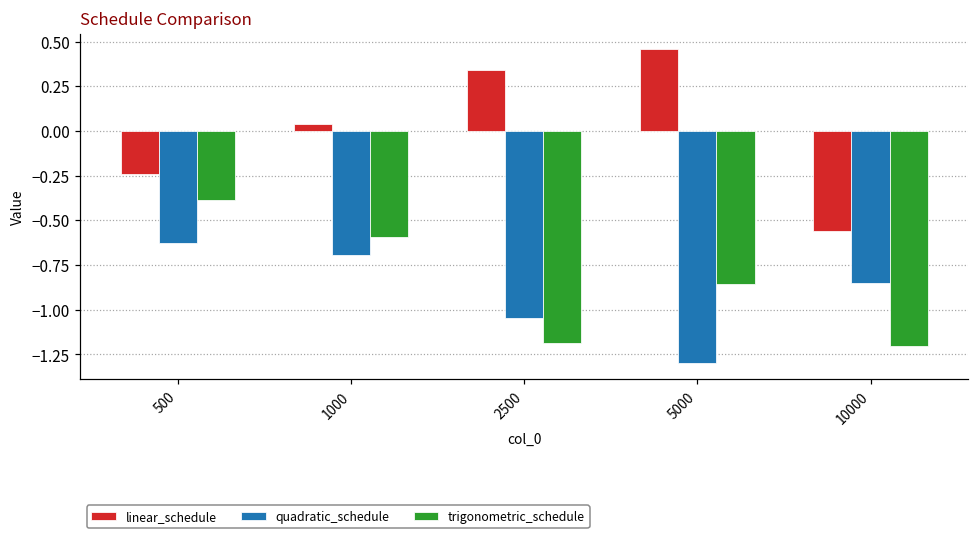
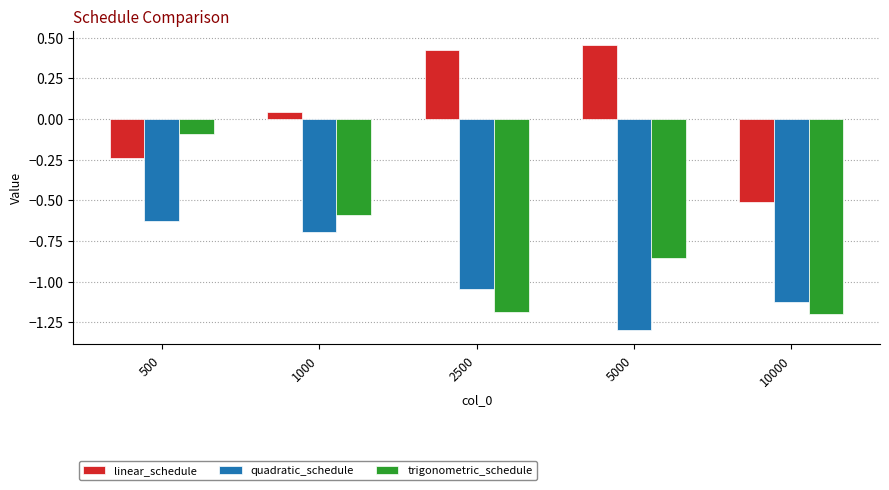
trigonometric_schedule, 500: -0.39 -> -0.09
linear_schedule, 2500: 0.34 -> 0.43
linear_schedule, 10000: -0.56 -> -0.51
quadratic_schedule, 10000: -0.85 -> -1.13
